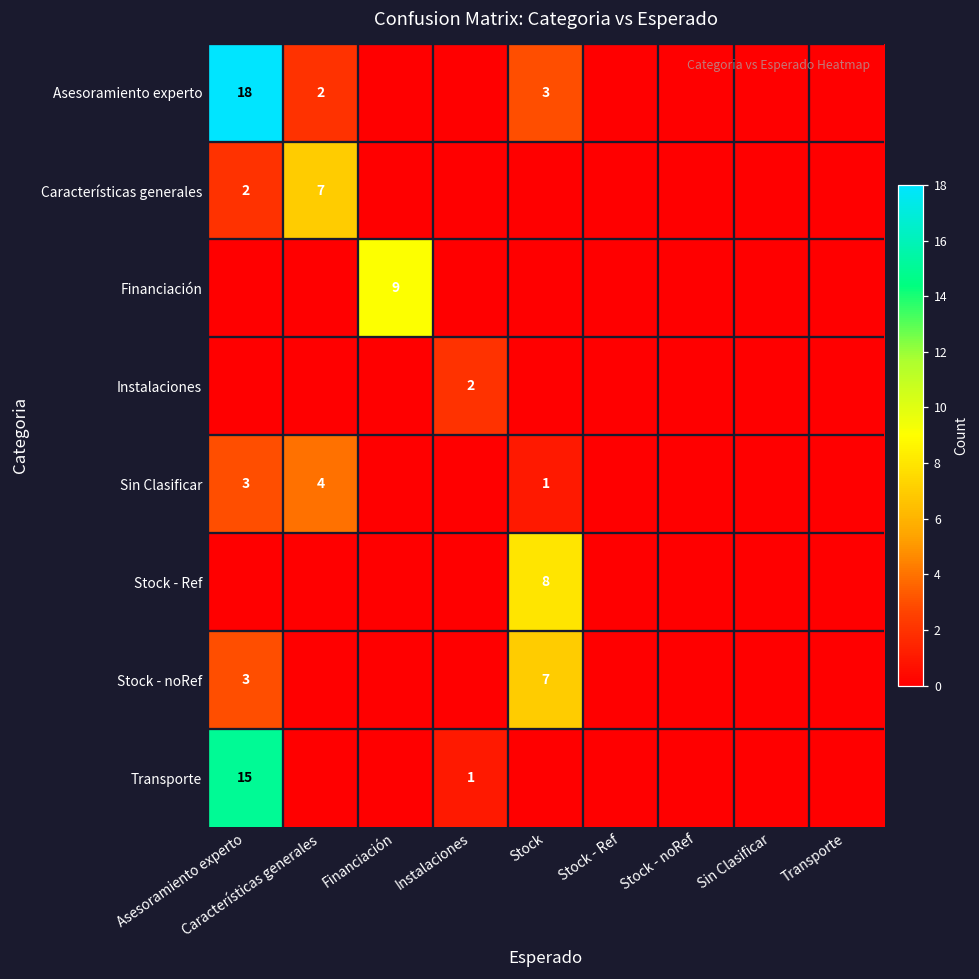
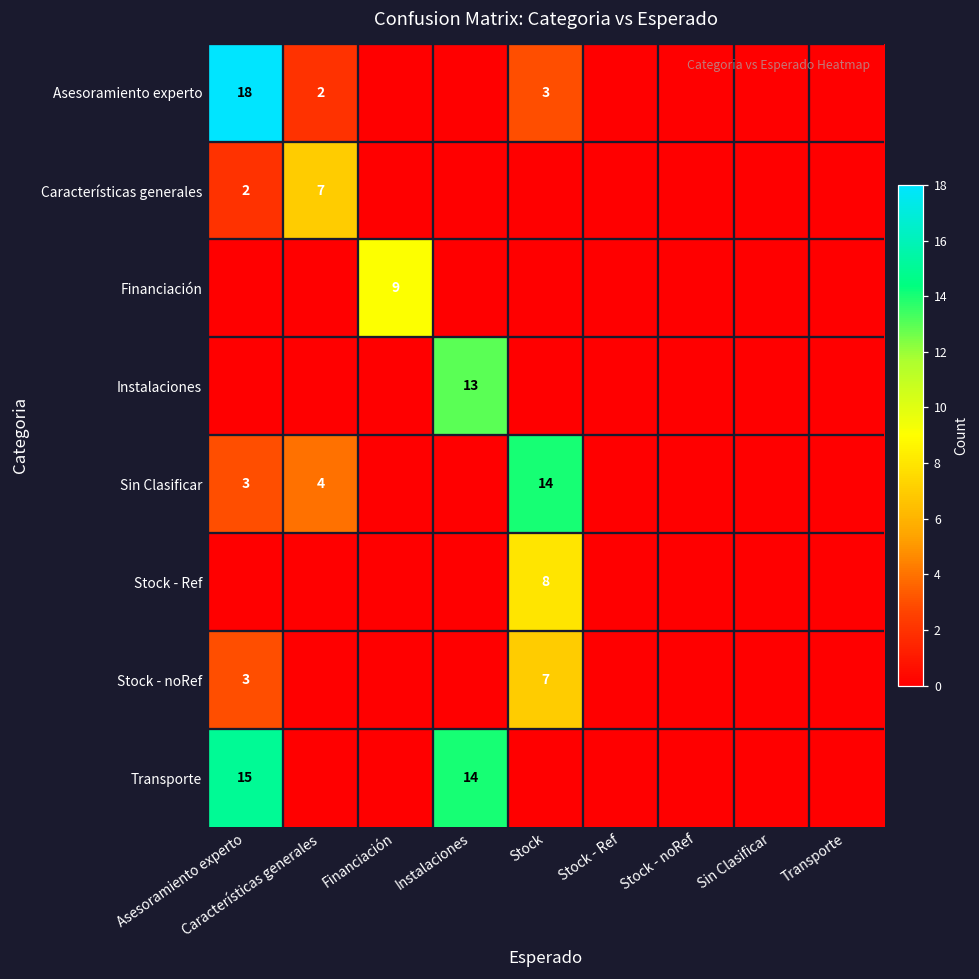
Instalaciones, Instalaciones: 2 -> 13
Sin Clasificar, Stock: 1 -> 14
Transporte, Instalaciones: 1 -> 14
